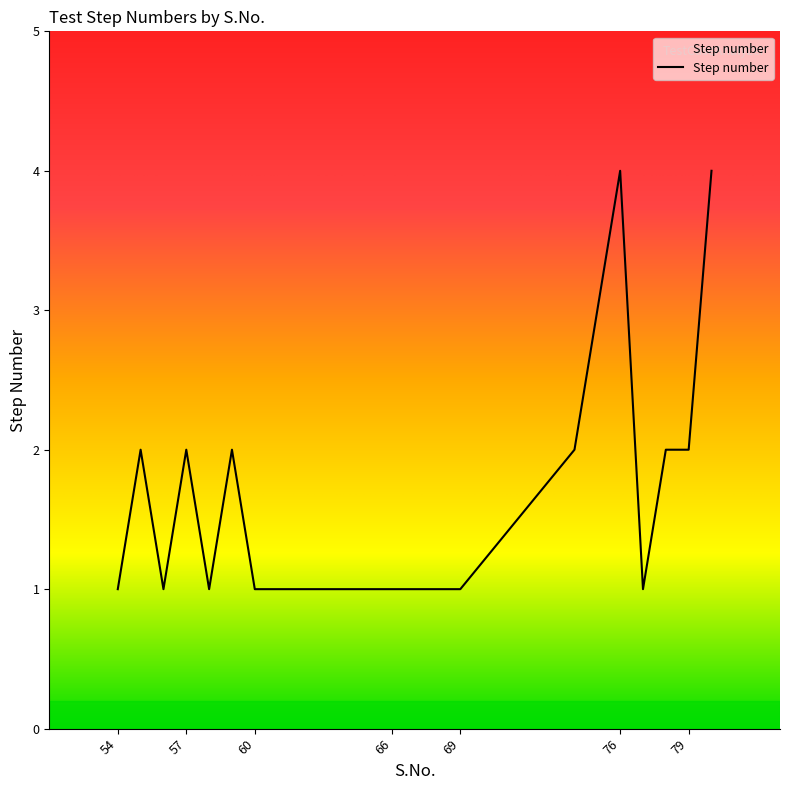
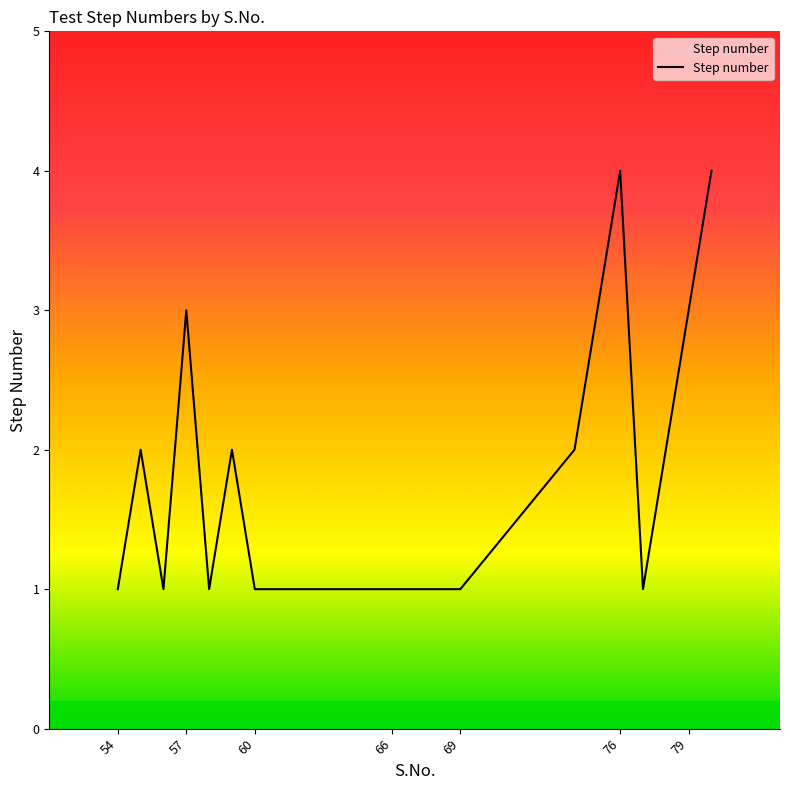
57: 2 -> 3
79: 2 -> 3
